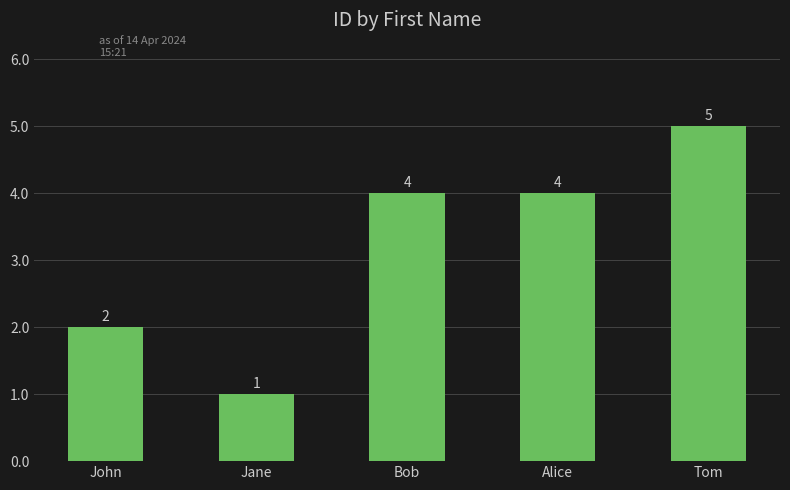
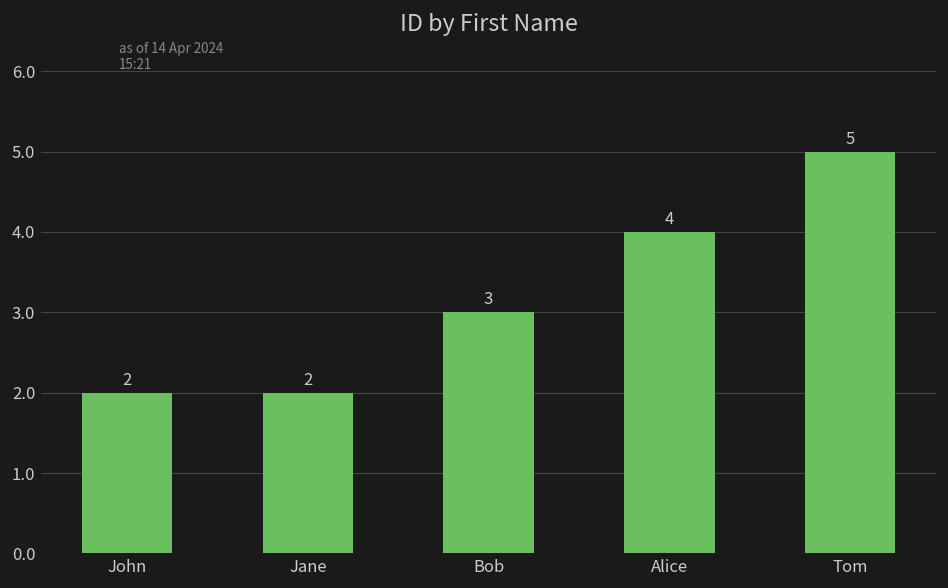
Jane: 1 -> 2
Bob: 4 -> 3
